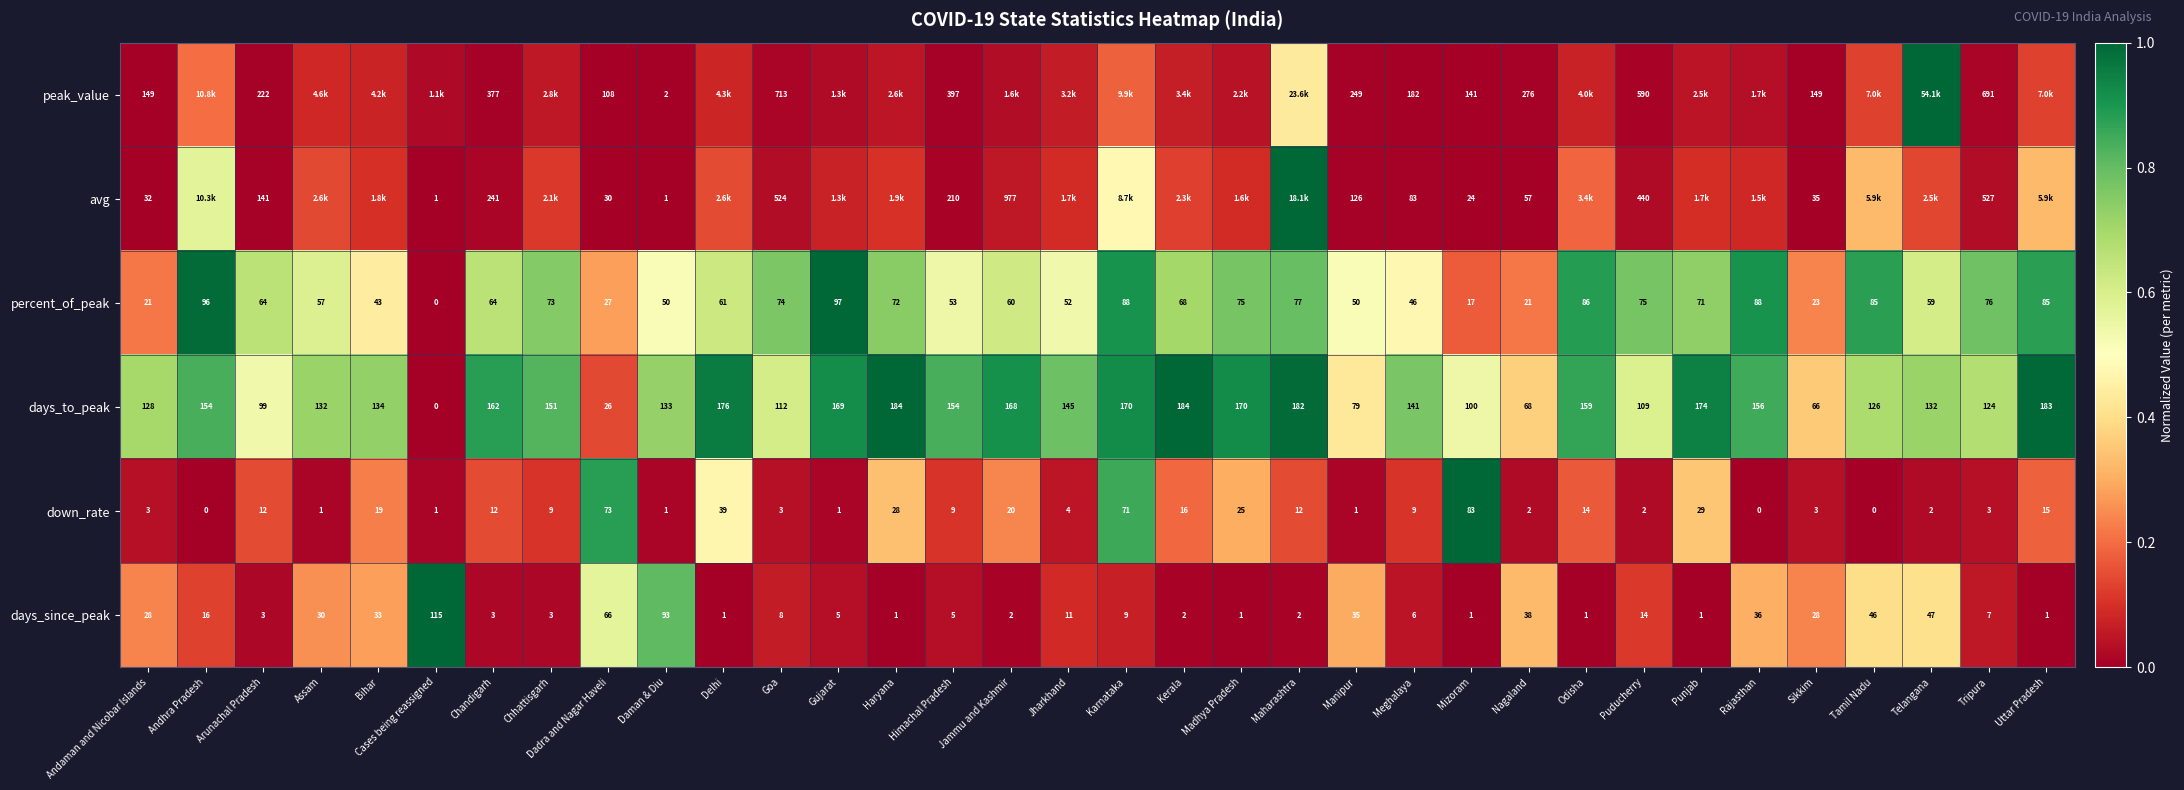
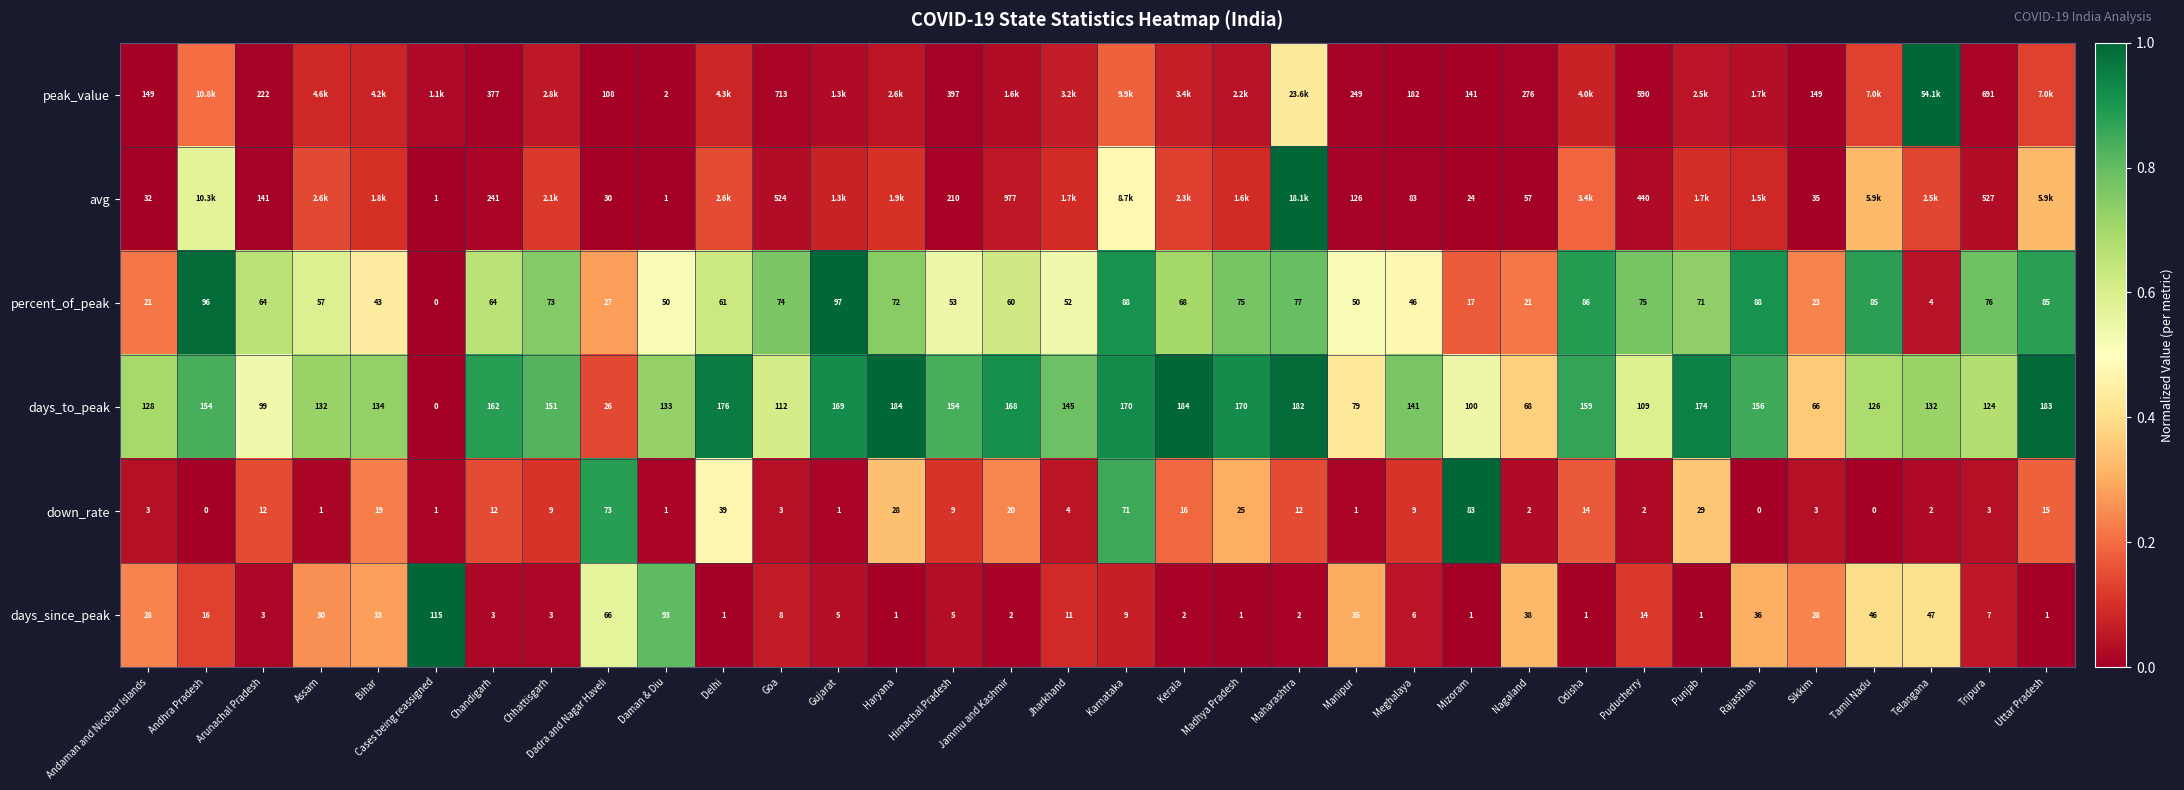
percent_of_peak, Telangana: 59 -> 4
